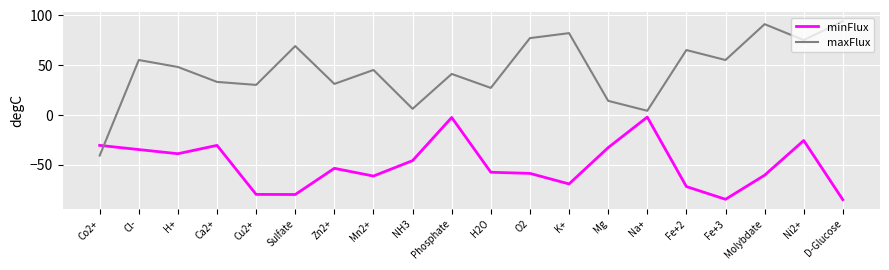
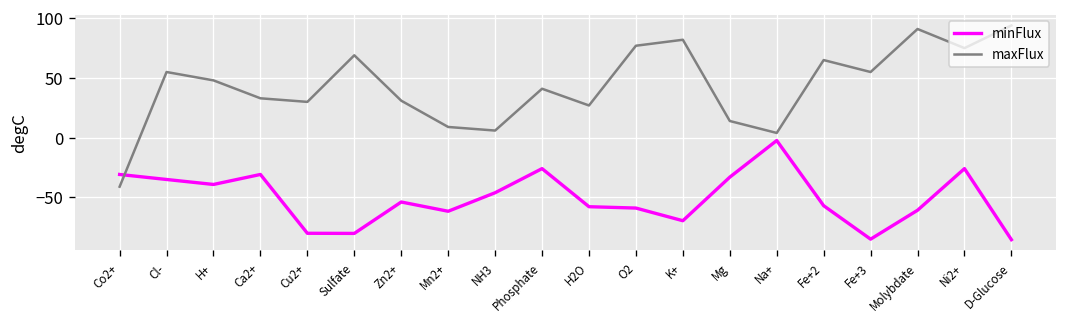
maxFlux, Mn2+: 50 -> 10
minFlux, Phosphate: 0 -> -30
minFlux, Fe+2: -70 -> -60
